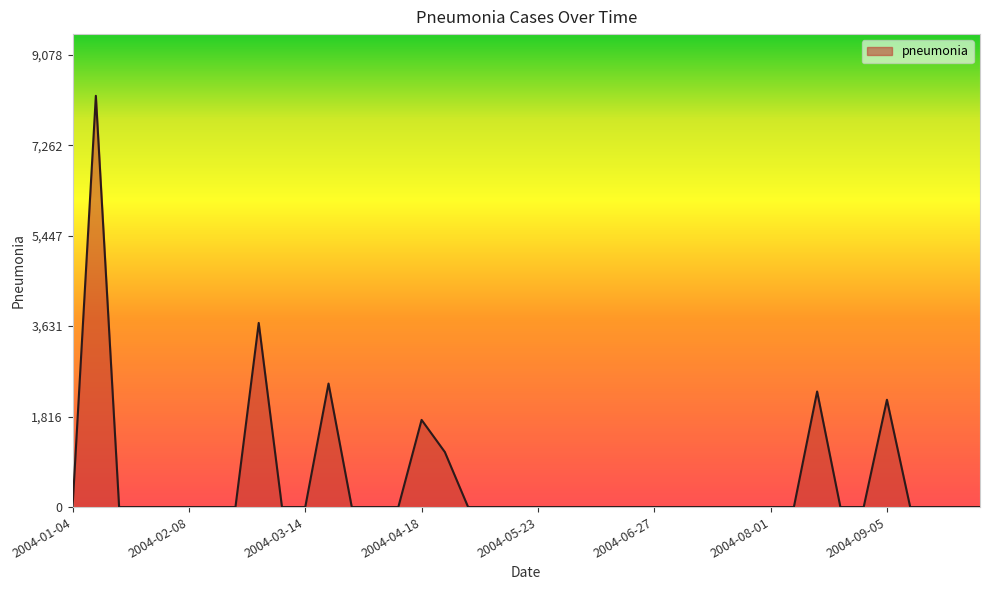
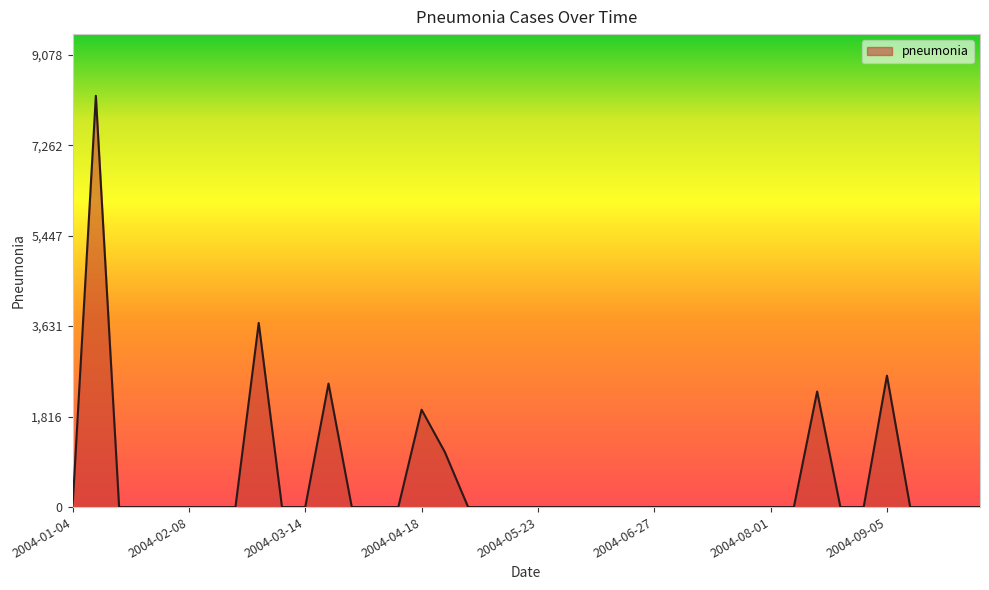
2004-04-18: 1,700 -> 2,000
2004-09-05: 2,200 -> 2,600
